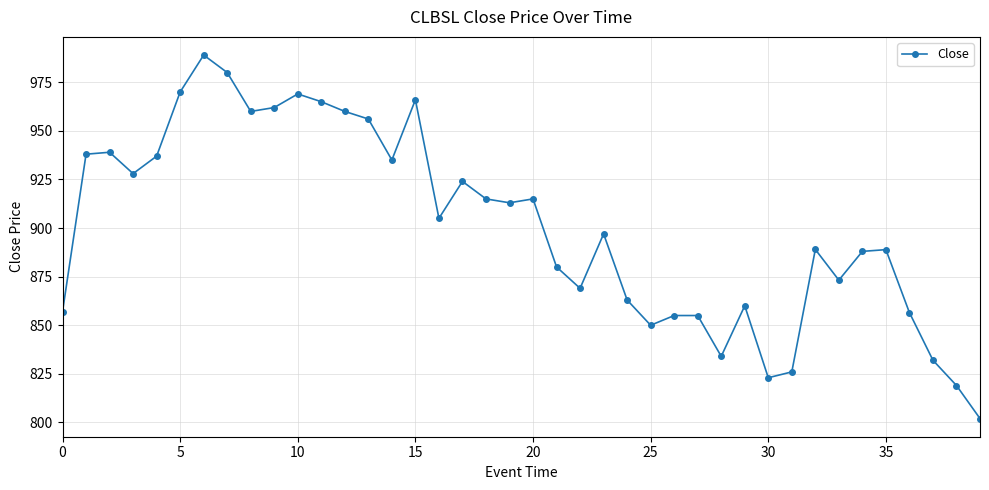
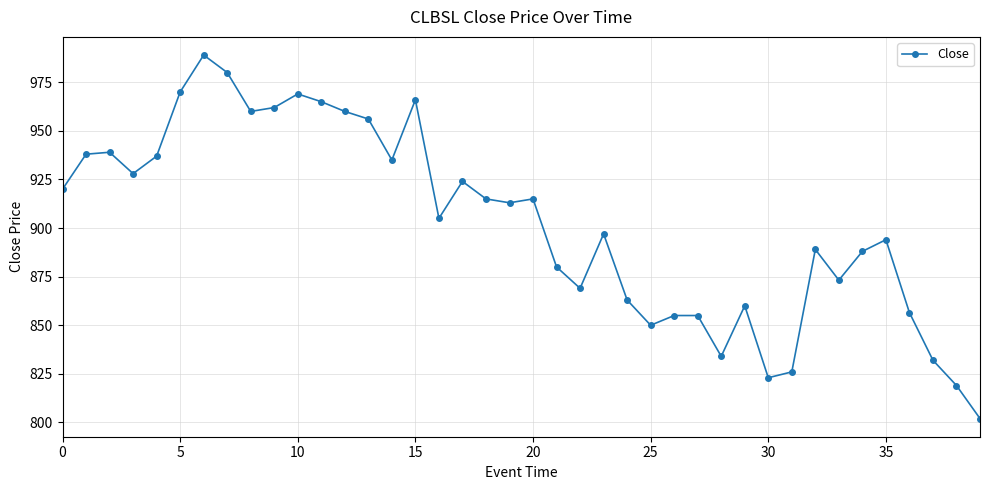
0: 857 -> 920
35: 889 -> 894
